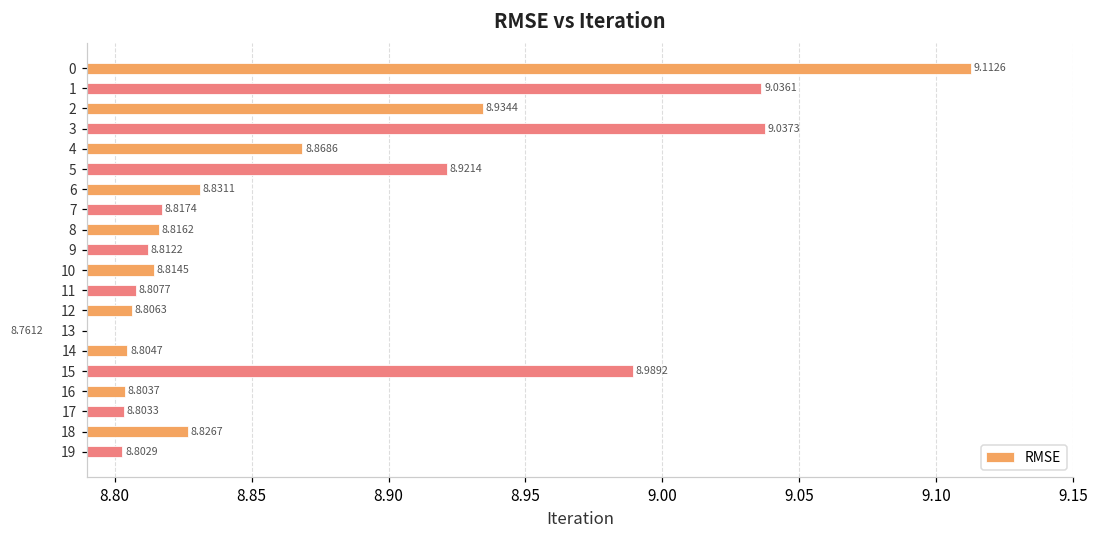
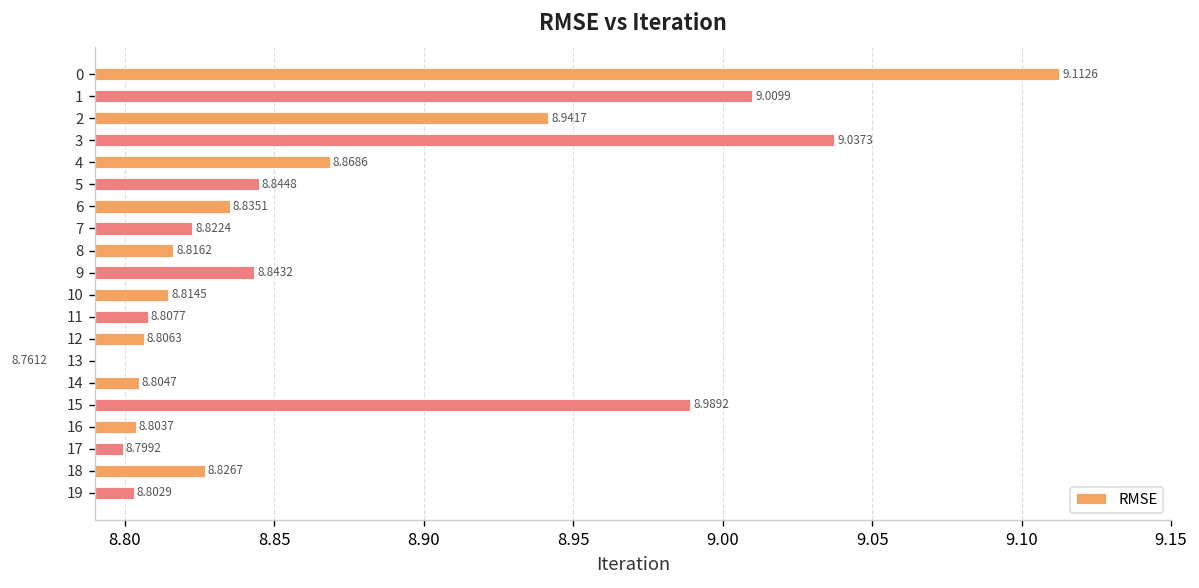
1: 9.0361 -> 9.0099
2: 8.9344 -> 8.9417
5: 8.9214 -> 8.8448
6: 8.8311 -> 8.8351
7: 8.8174 -> 8.8224
9: 8.8122 -> 8.8432
17: 8.8033 -> 8.7992
